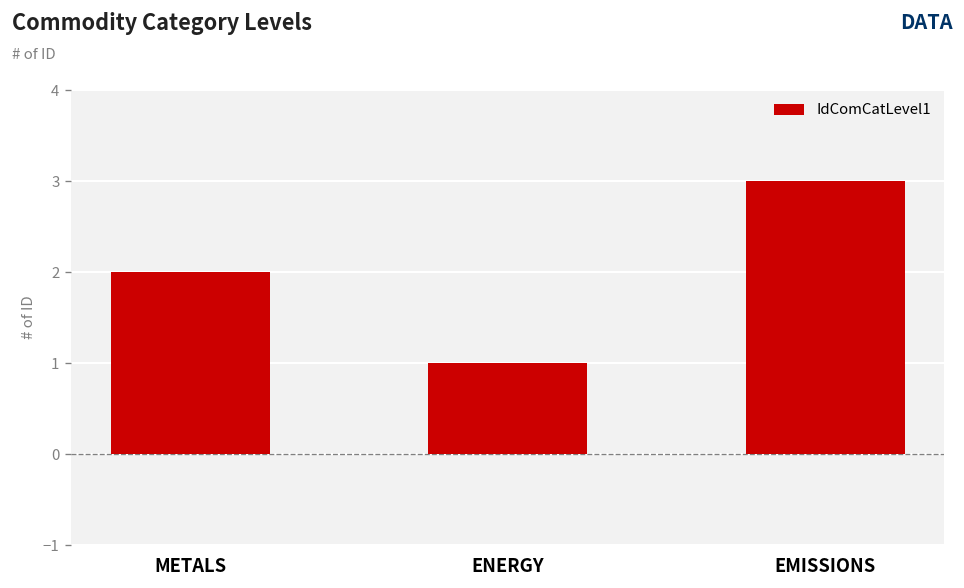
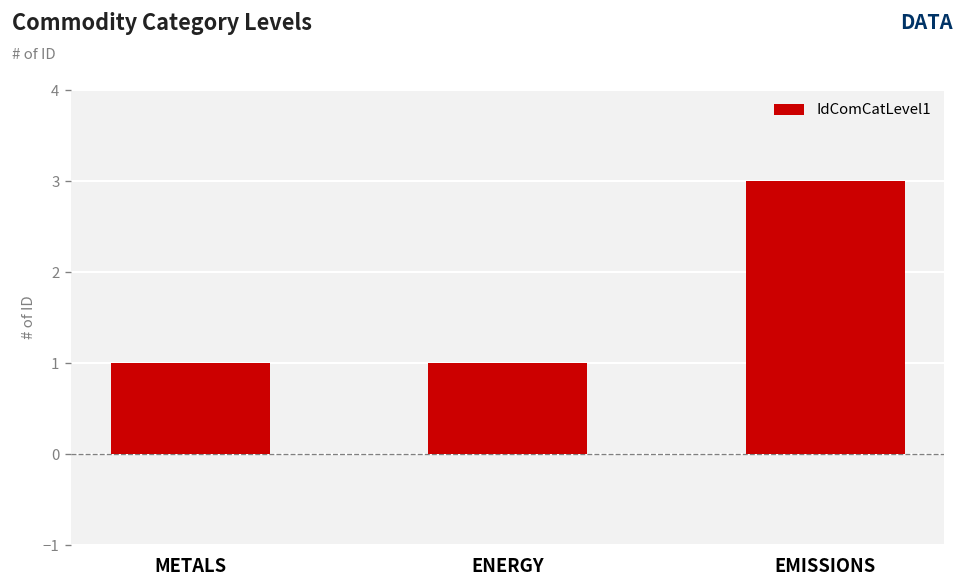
METALS: 2 -> 1
